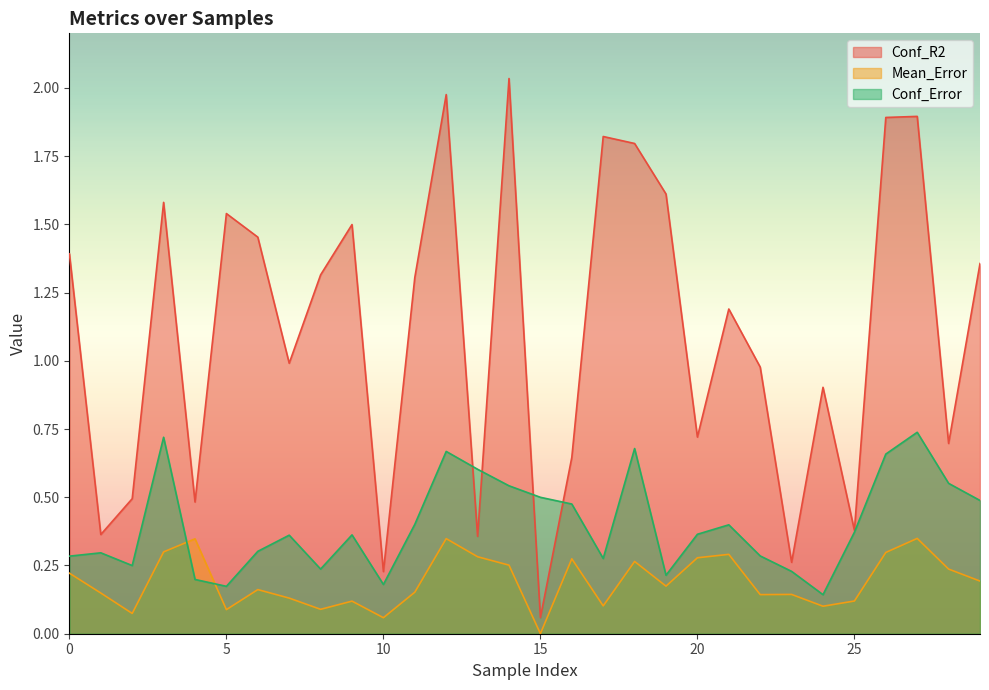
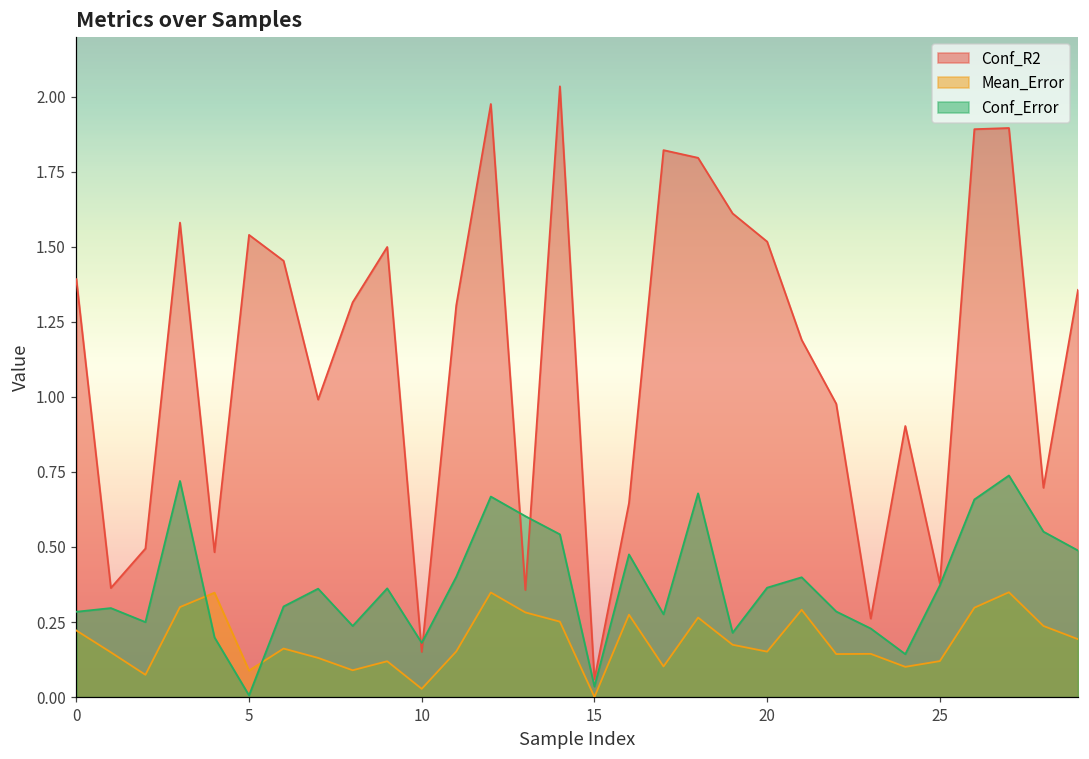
Conf_Error, 5: 0.17 -> 0.01
Conf_R2, 10: 0.23 -> 0.15
Mean_Error, 10: 0.06 -> 0.03
Conf_Error, 15: 0.50 -> 0.04
Conf_R2, 20: 0.72 -> 1.52
Mean_Error, 20: 0.28 -> 0.15
